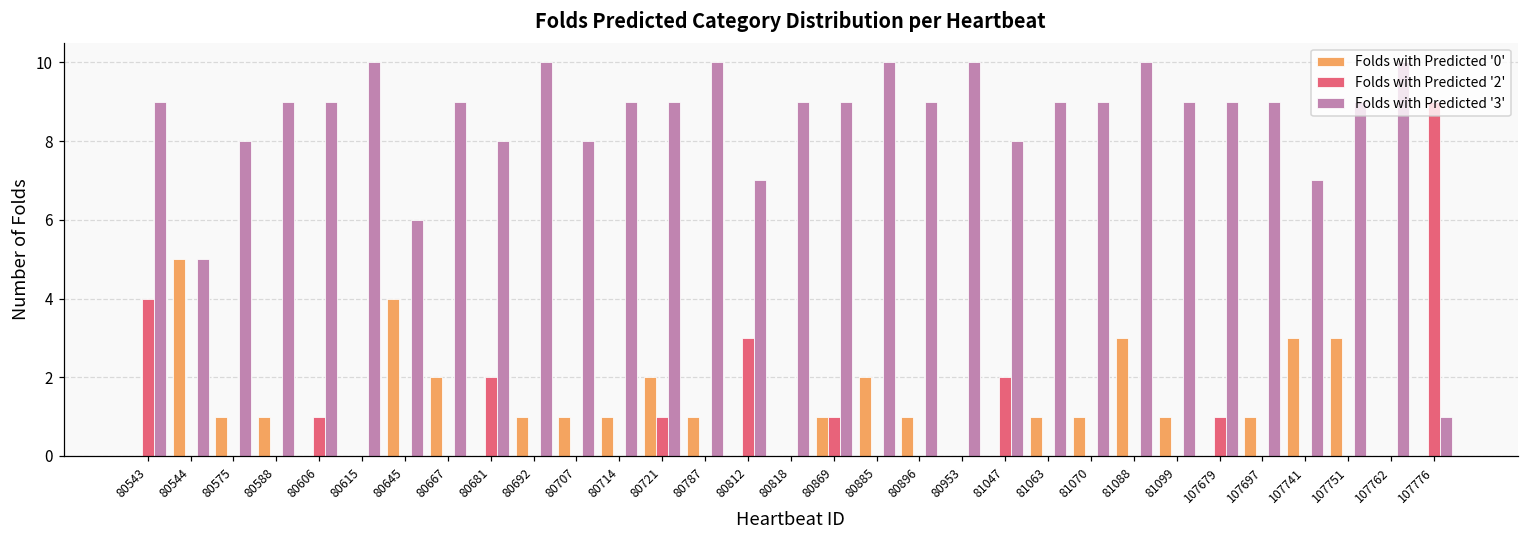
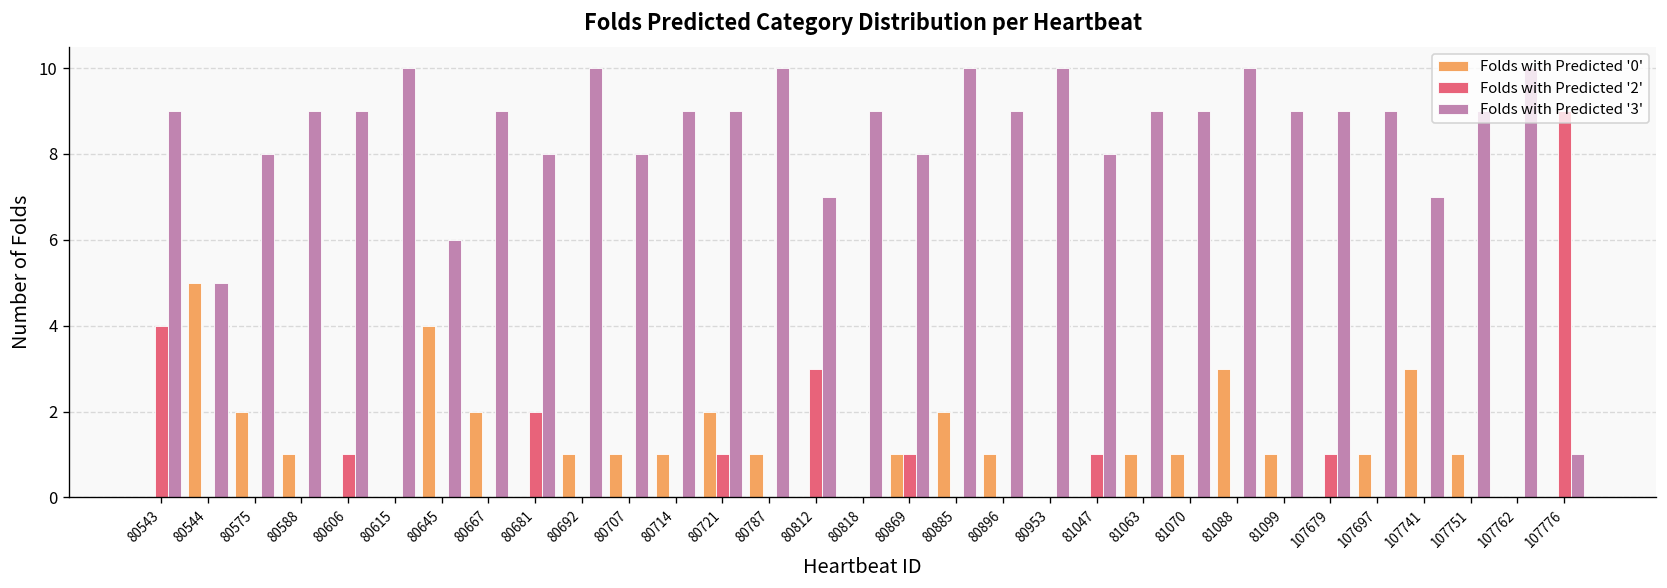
Folds with Predicted '0', 80575: 1 -> 2
Folds with Predicted '3', 80869: 9 -> 8
Folds with Predicted '2', 81047: 2 -> 1
Folds with Predicted '0', 107751: 3 -> 1
